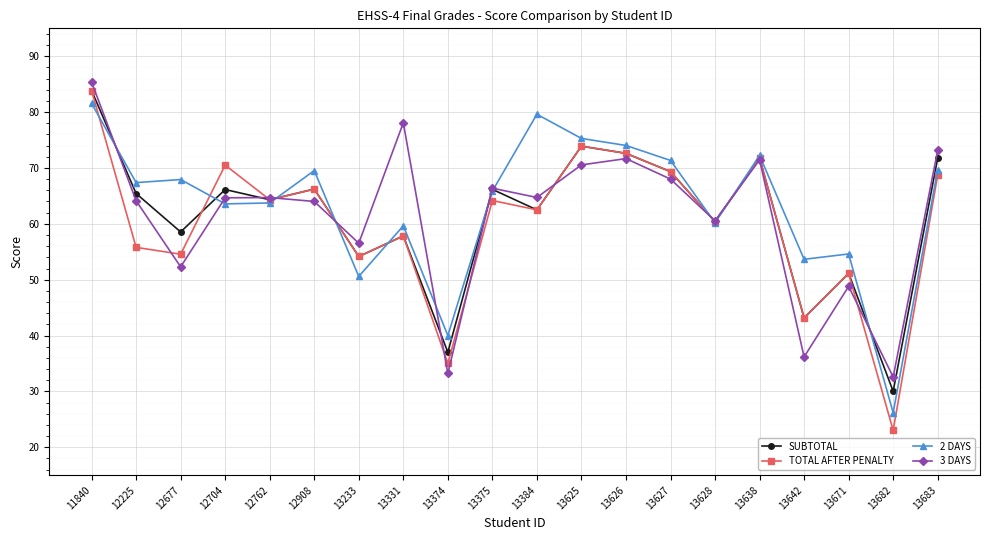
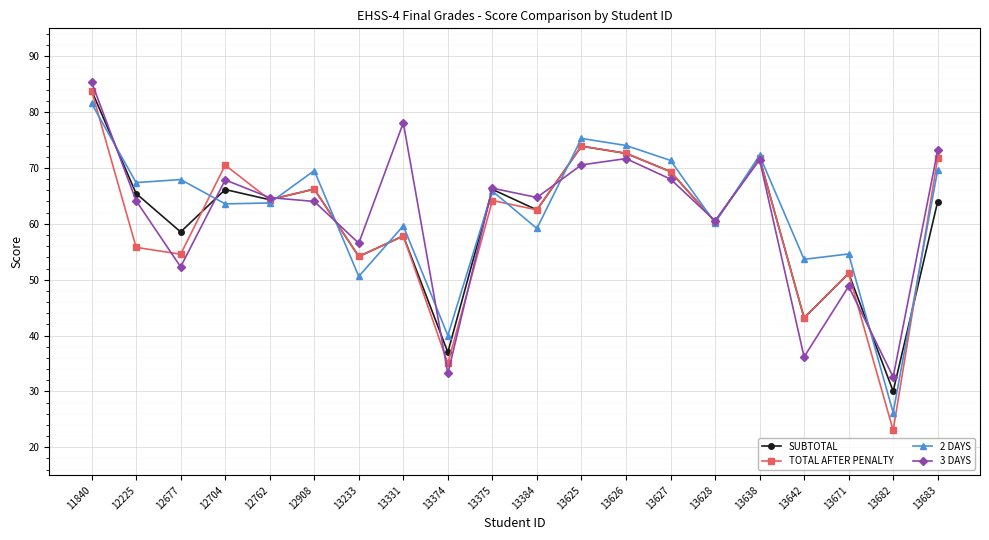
3 DAYS, 12704: 65 -> 68
2 DAYS, 13384: 80 -> 59
SUBTOTAL, 13683: 72 -> 64
TOTAL AFTER PENALTY, 13683: 69 -> 72
